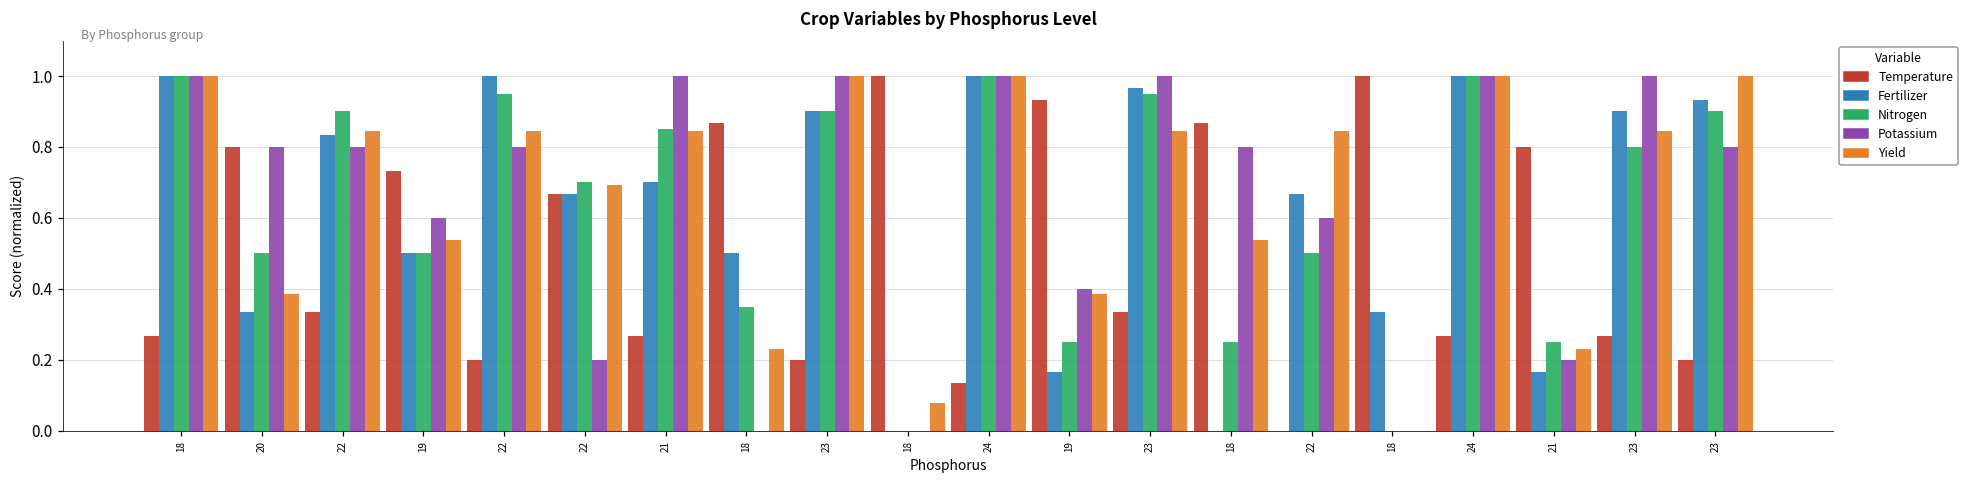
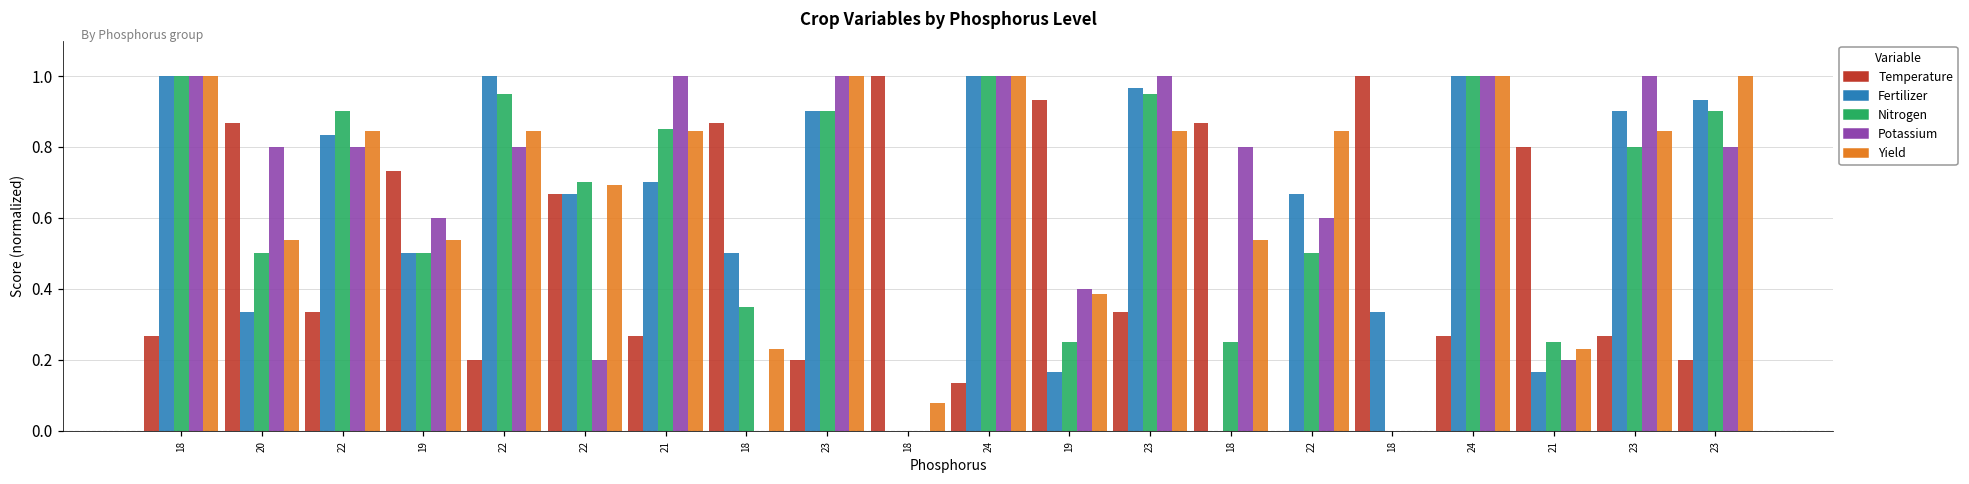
Temperature, 20: 0.80 -> 0.87
Yield, 20: 0.38 -> 0.54
